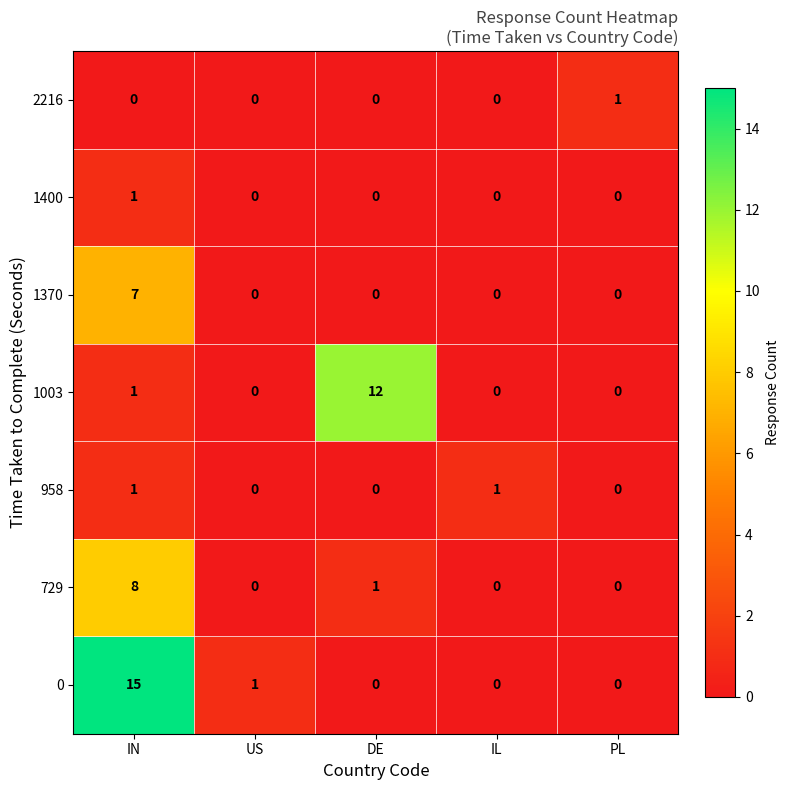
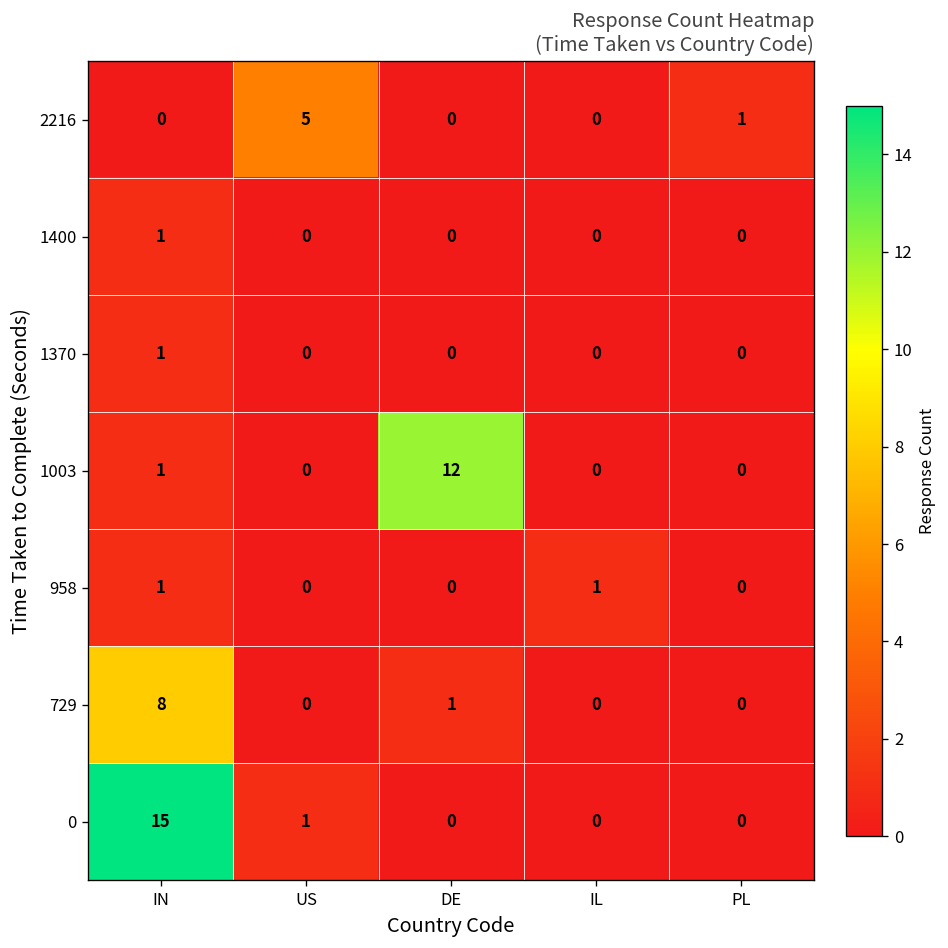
2216, US: 0 -> 5
1370, IN: 7 -> 1
